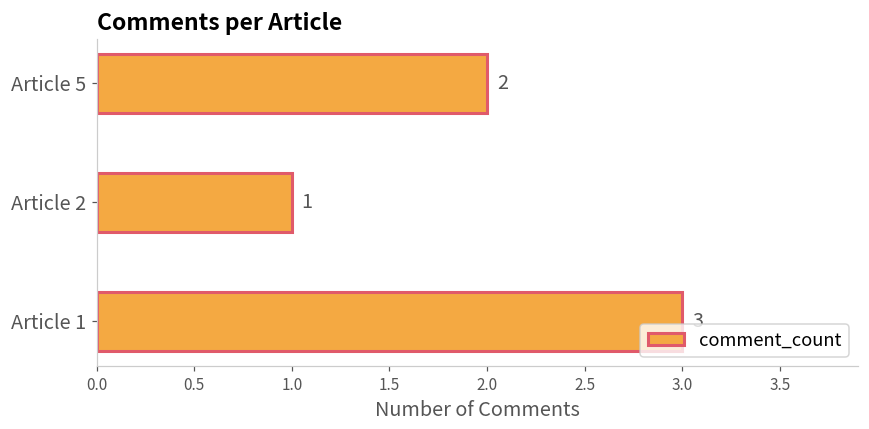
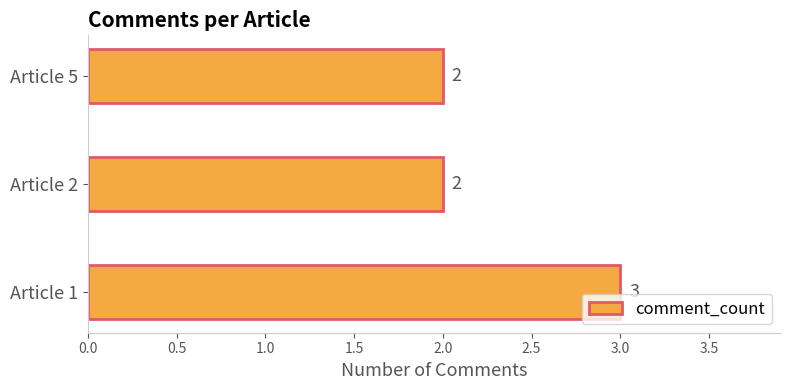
Article 2: 1 -> 2
